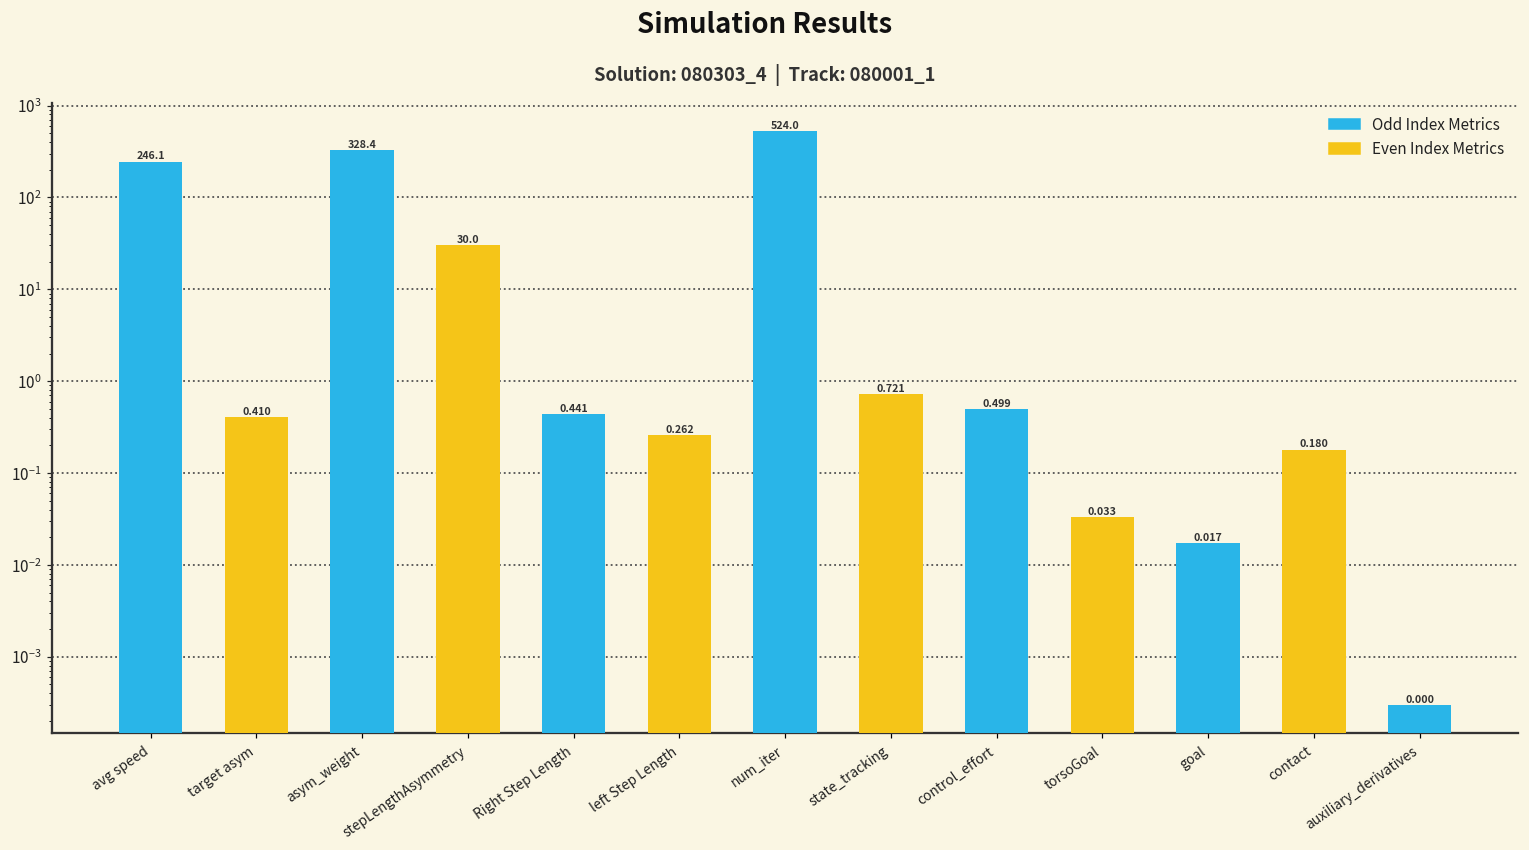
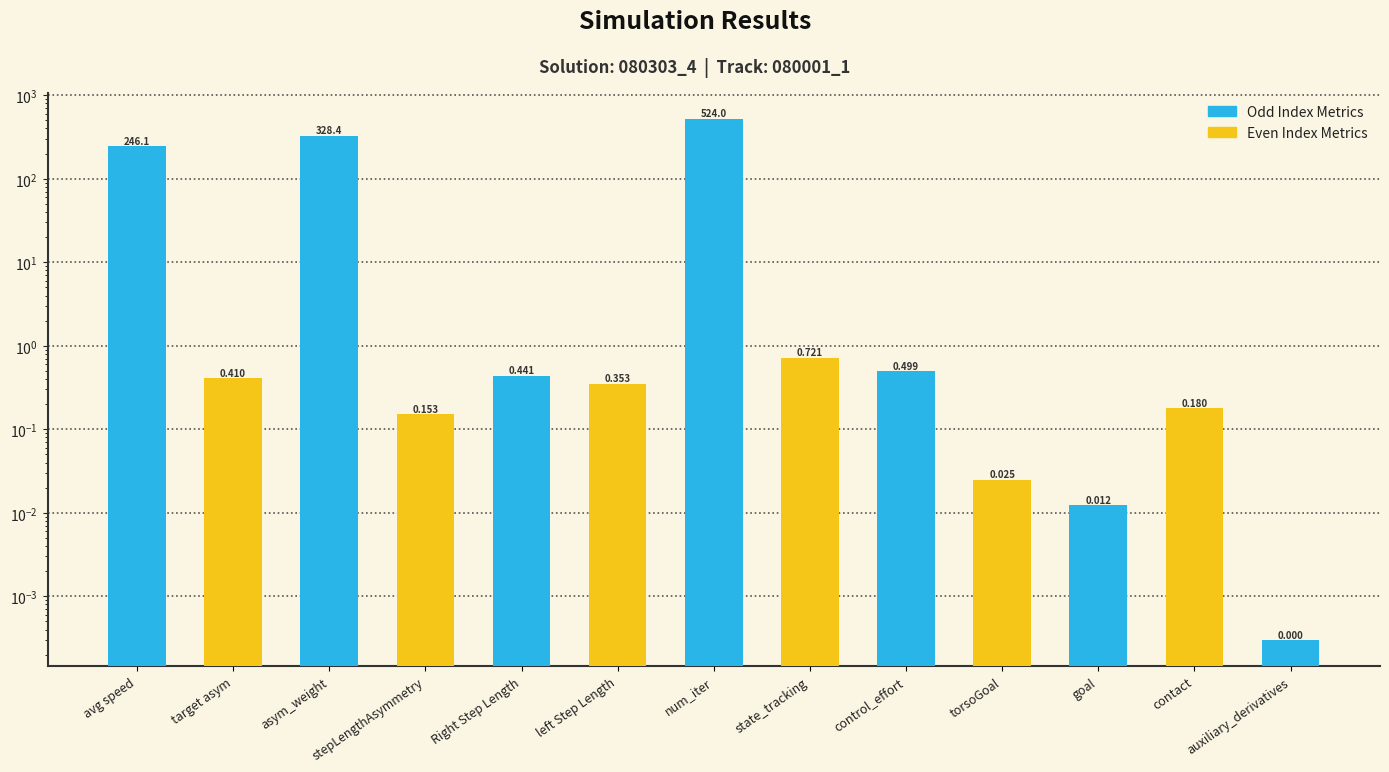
stepLengthAsymmetry: 30.0 -> 0.153
left Step Length: 0.262 -> 0.353
torsoGoal: 0.033 -> 0.025
goal: 0.017 -> 0.012
